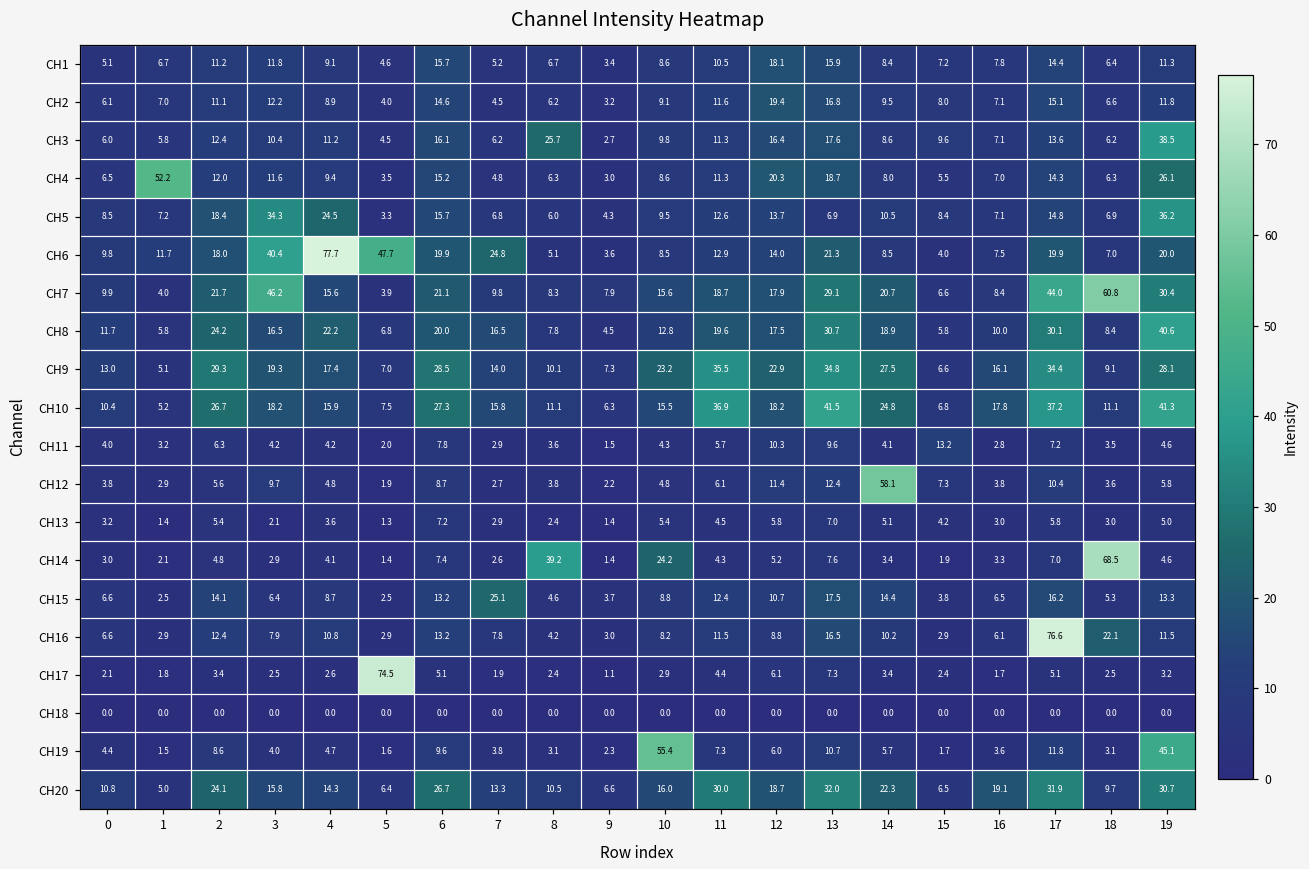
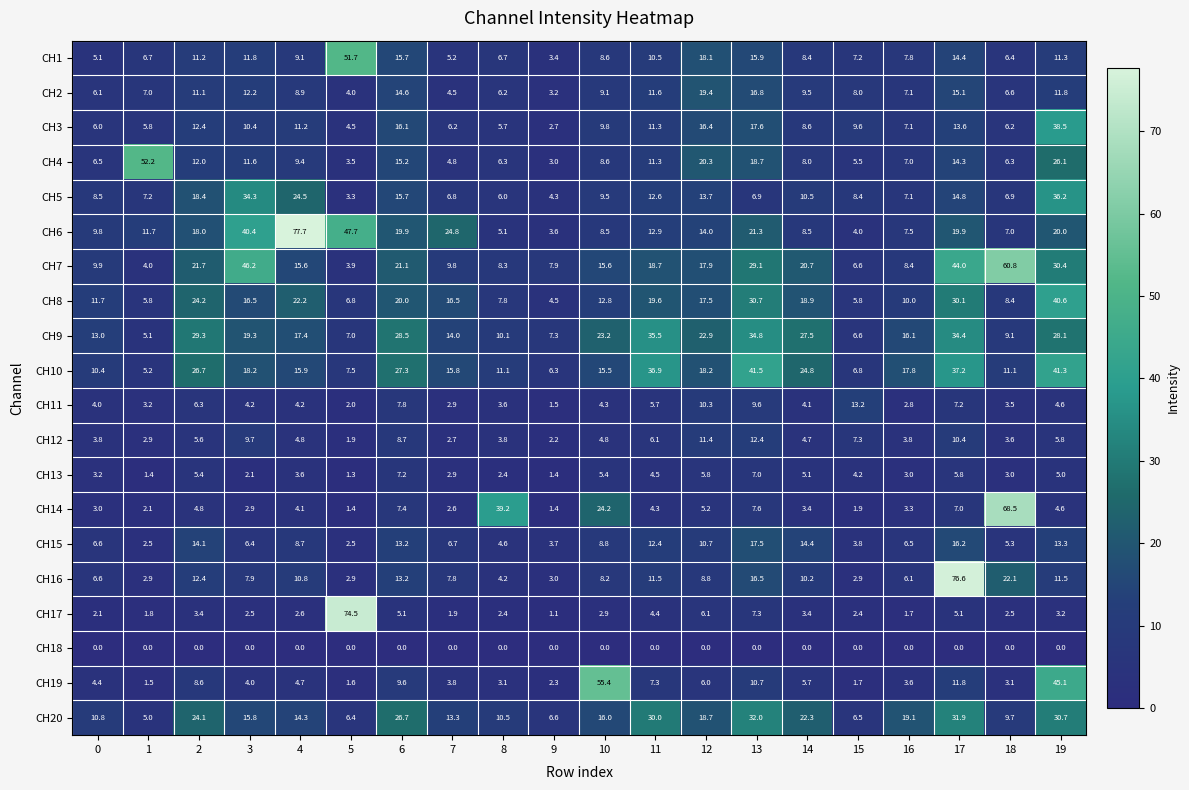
CH1, 5: 4.6 -> 51.7
CH3, 8: 25.7 -> 5.7
CH12, 14: 58.1 -> 4.7
CH15, 7: 25.1 -> 6.7
